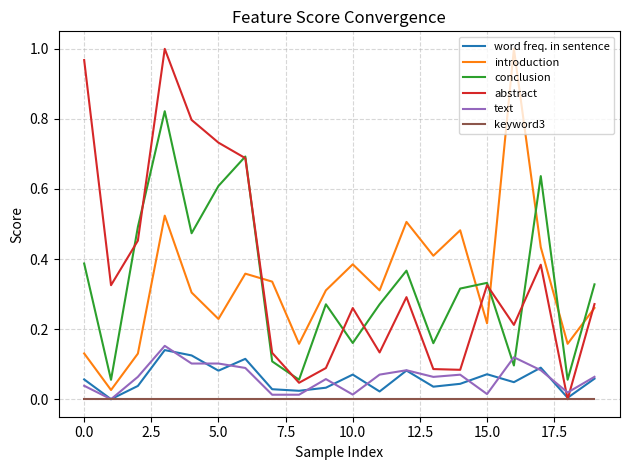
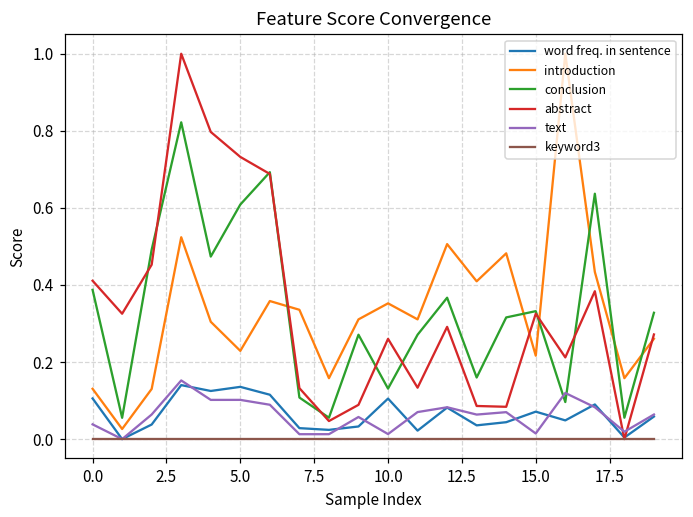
word freq. in sentence, 0.0: 0.06 -> 0.11
abstract, 0.0: 0.97 -> 0.41
word freq. in sentence, 5.0: 0.08 -> 0.14
word freq. in sentence, 10.0: 0.07 -> 0.11
introduction, 10.0: 0.39 -> 0.35
conclusion, 10.0: 0.16 -> 0.13
